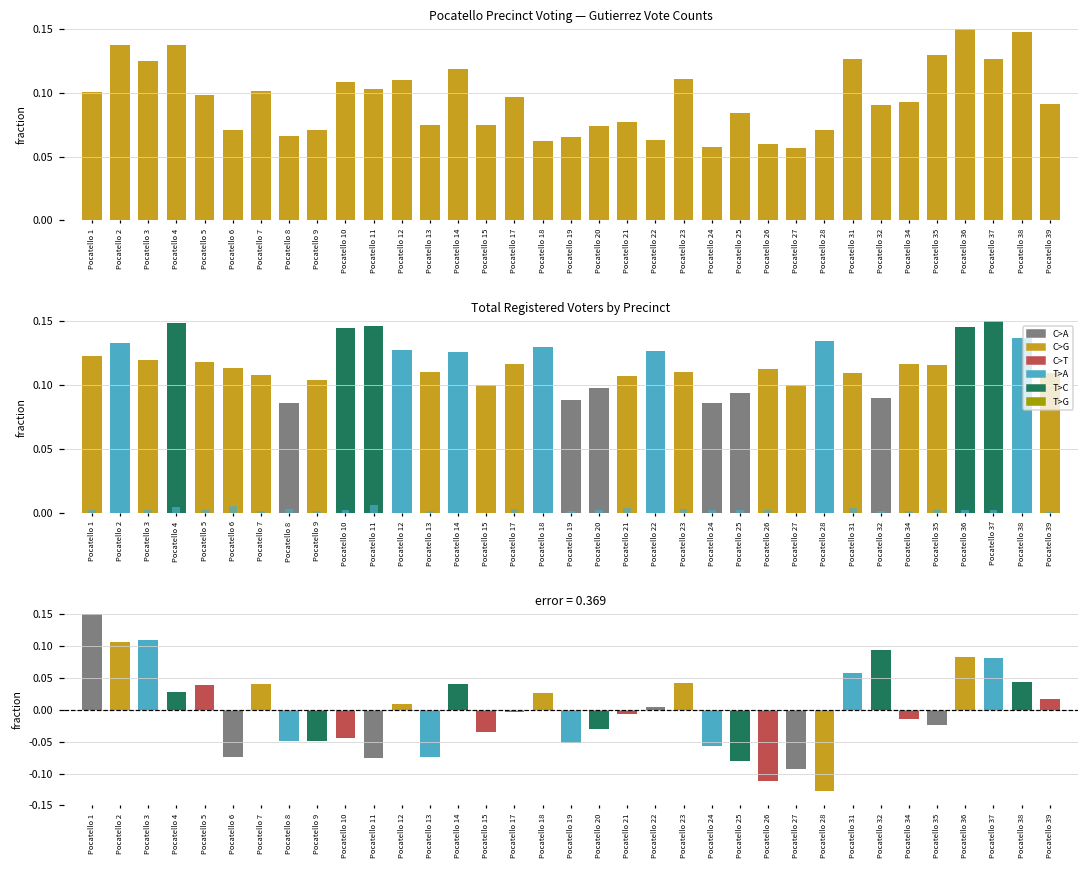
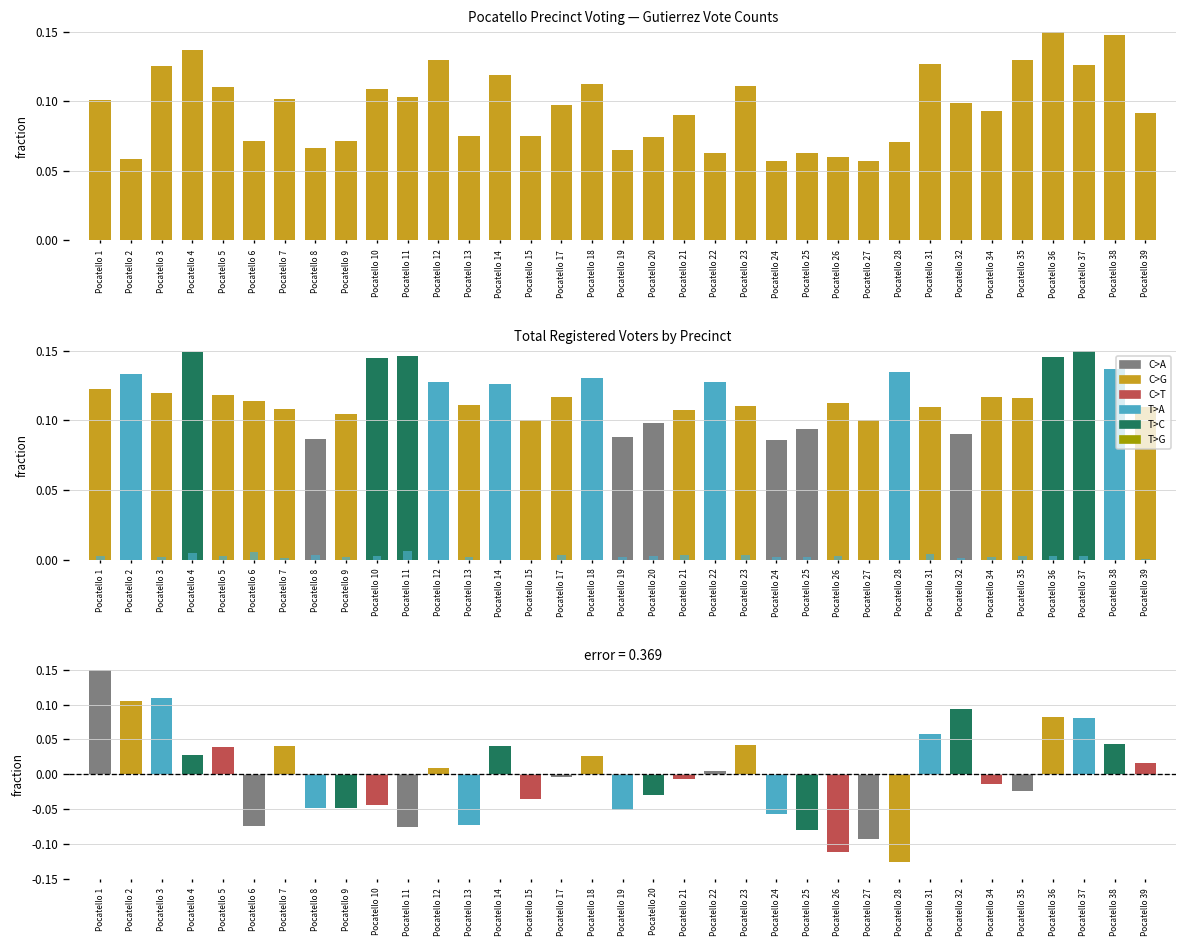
Pocatello Precinct Voting — Gutierrez Vote Counts, Pocatello 2: 0.137 -> 0.059
Pocatello Precinct Voting — Gutierrez Vote Counts, Pocatello 5: 0.098 -> 0.110
Pocatello Precinct Voting — Gutierrez Vote Counts, Pocatello 12: 0.110 -> 0.130
Pocatello Precinct Voting — Gutierrez Vote Counts, Pocatello 18: 0.063 -> 0.112
Pocatello Precinct Voting — Gutierrez Vote Counts, Pocatello 21: 0.077 -> 0.090
Pocatello Precinct Voting — Gutierrez Vote Counts, Pocatello 25: 0.085 -> 0.063
Pocatello Precinct Voting — Gutierrez Vote Counts, Pocatello 32: 0.090 -> 0.099
